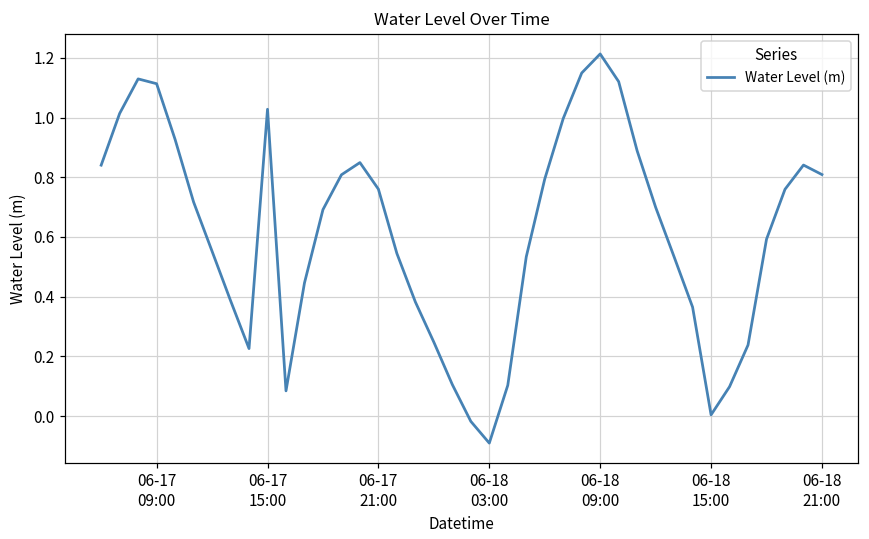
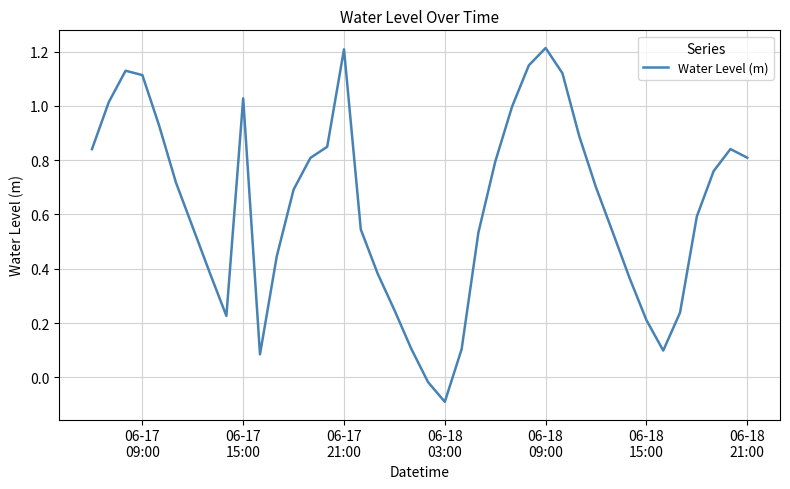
06-17 21:00: 0.76 -> 1.21
06-18 15:00: 0.00 -> 0.21
